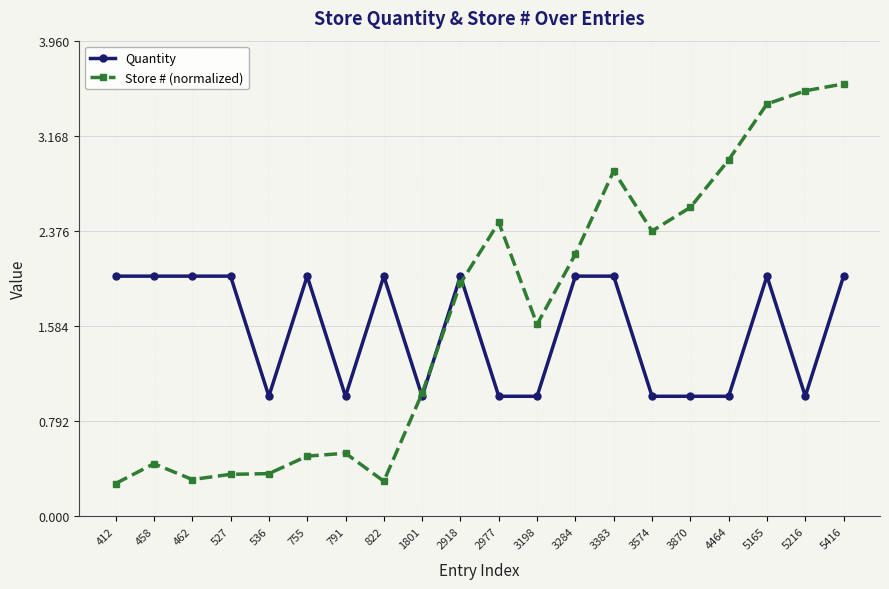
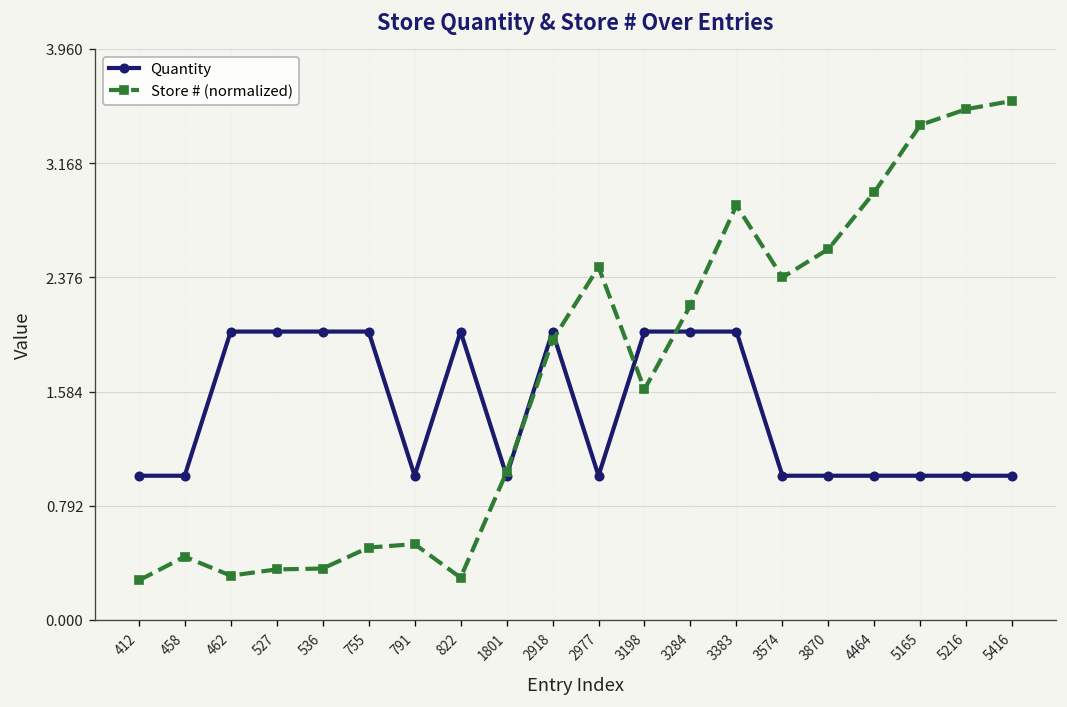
Quantity, 412: 2 -> 1
Quantity, 458: 2 -> 1
Quantity, 536: 1 -> 2
Quantity, 3198: 1 -> 2
Quantity, 5165: 2 -> 1
Quantity, 5416: 2 -> 1
